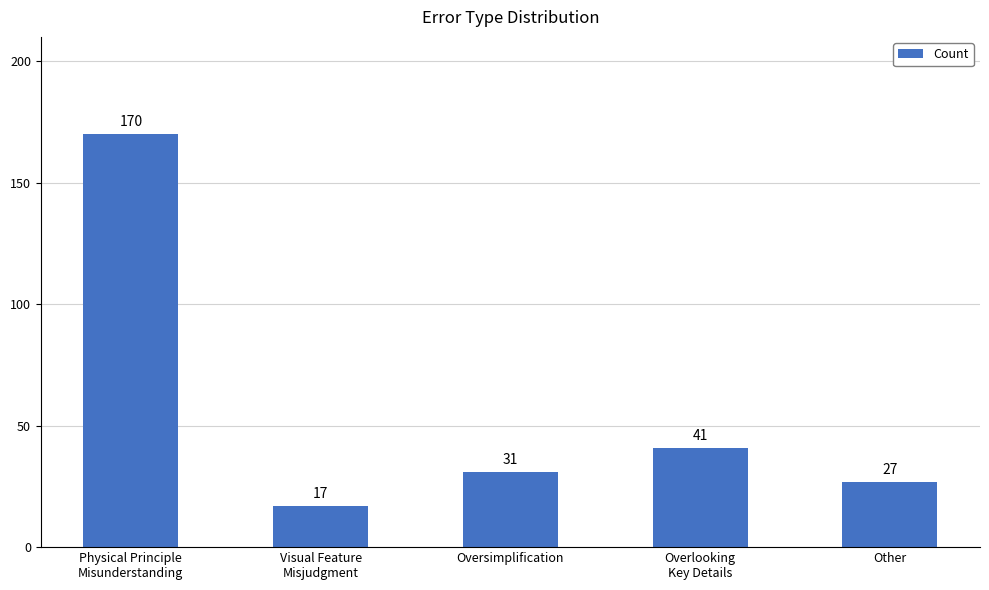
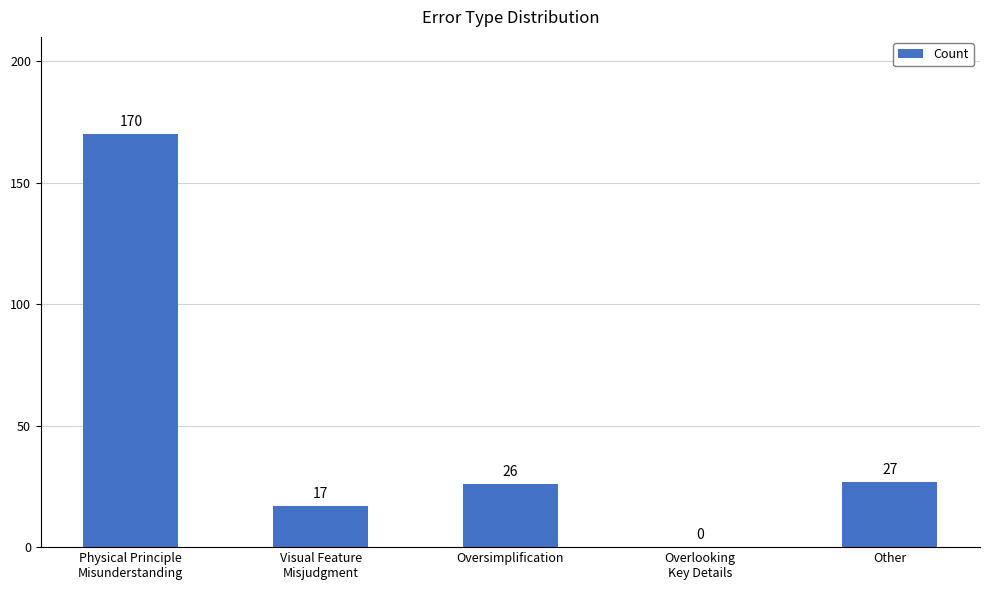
Oversimplification: 31 -> 26
Overlooking Key Details: 41 -> 0
